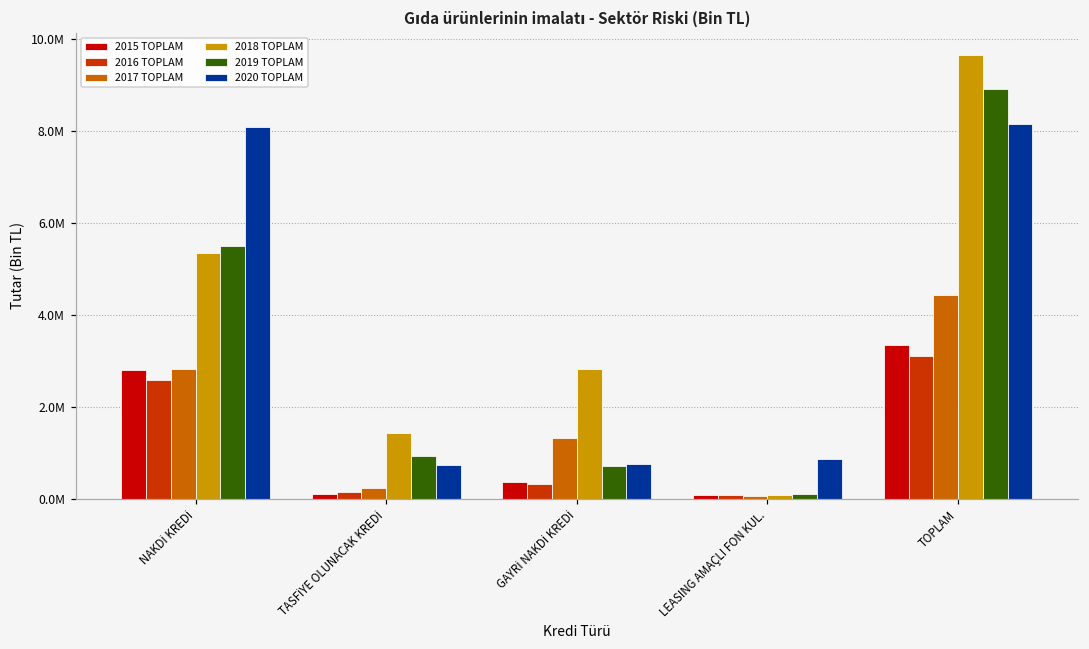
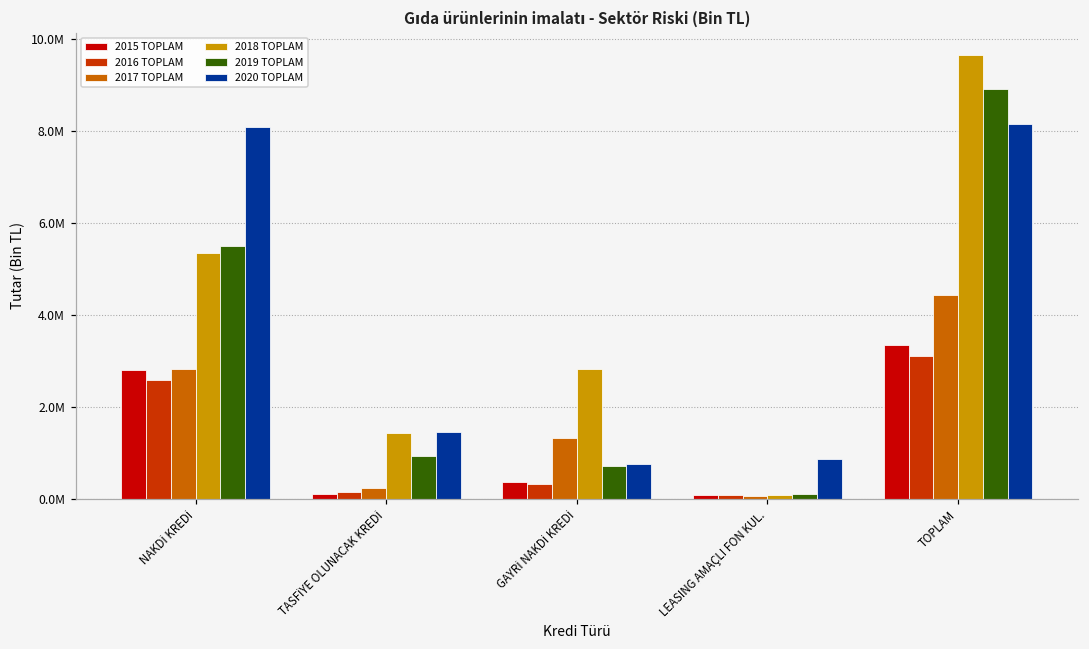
2020 TOPLAM, TASFİYE OLUNACAK KREDİ: 700000 -> 1500000
